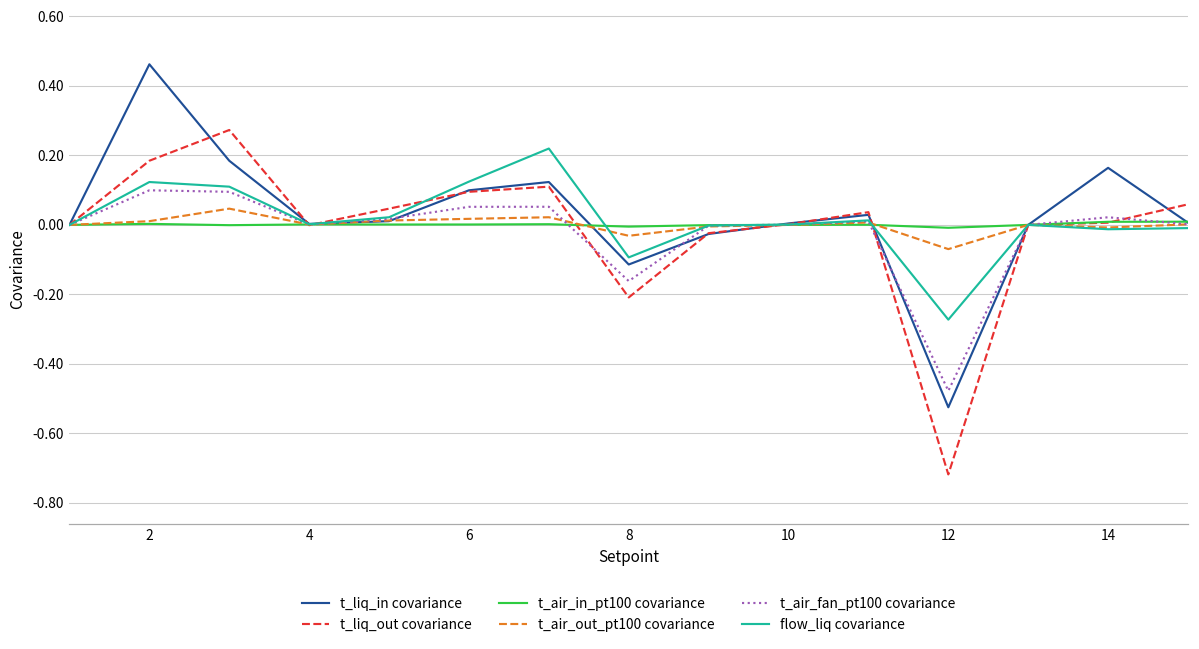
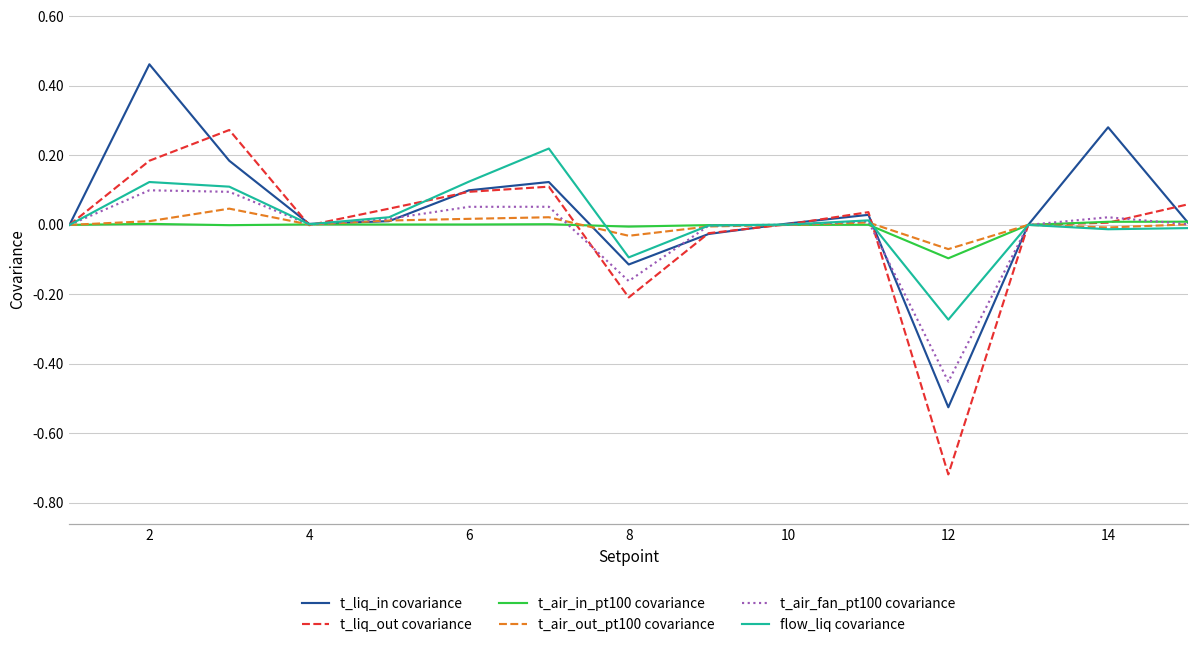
t_air_in_pt100 covariance, 12: -0.01 -> -0.10
t_air_fan_pt100 covariance, 12: -0.48 -> -0.45
t_liq_in covariance, 14: 0.16 -> 0.28
